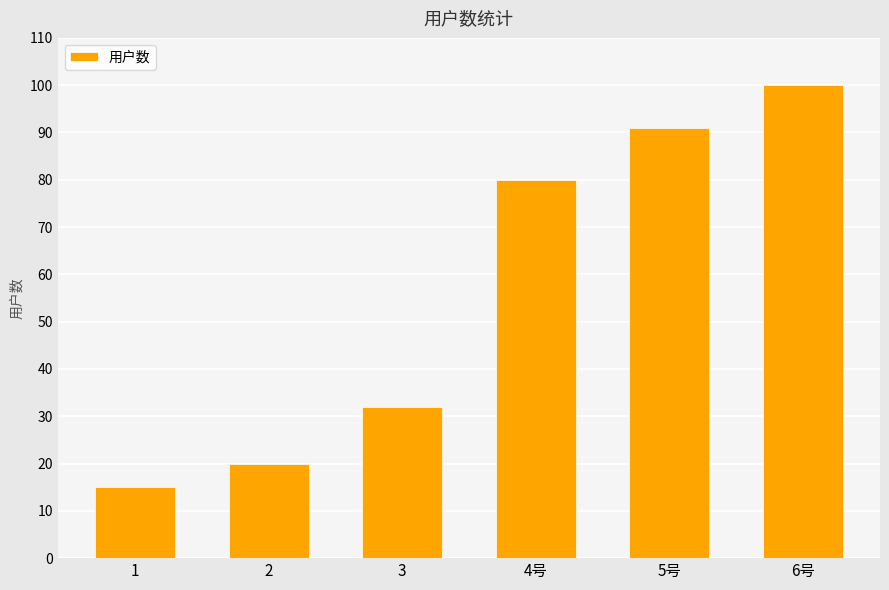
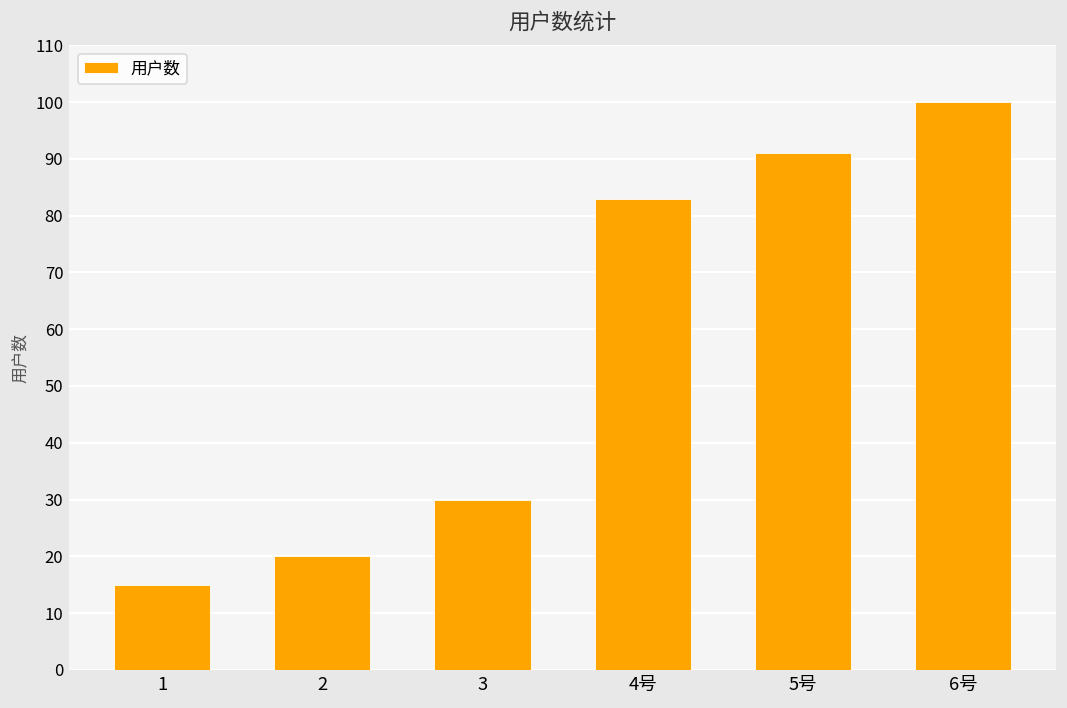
3: 32 -> 30
4号: 80 -> 83
